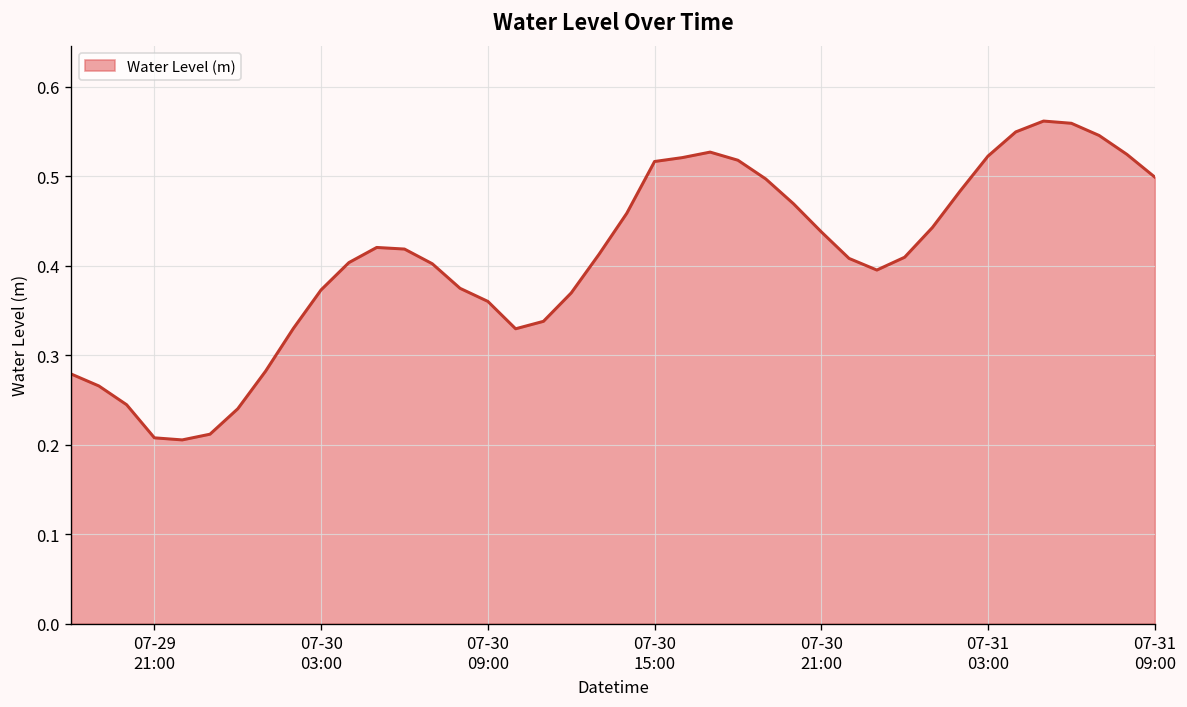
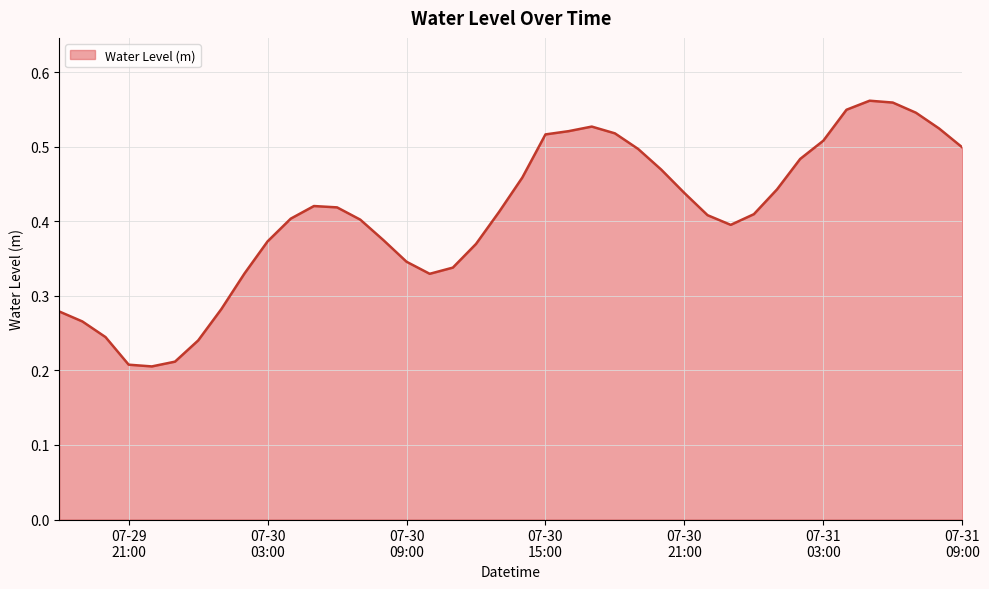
07-30 09:00: 0.36 -> 0.35
07-31 03:00: 0.52 -> 0.51
